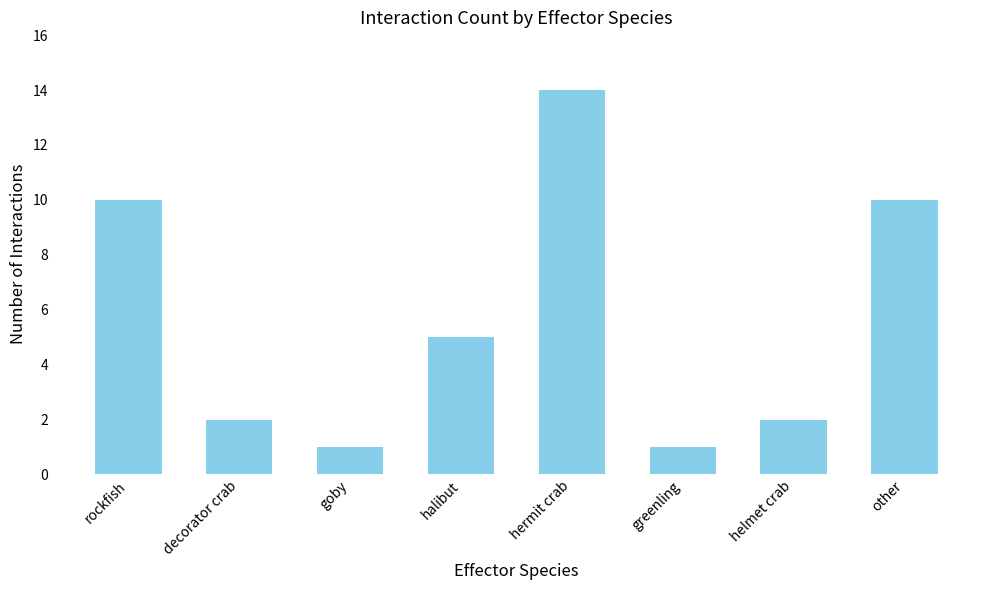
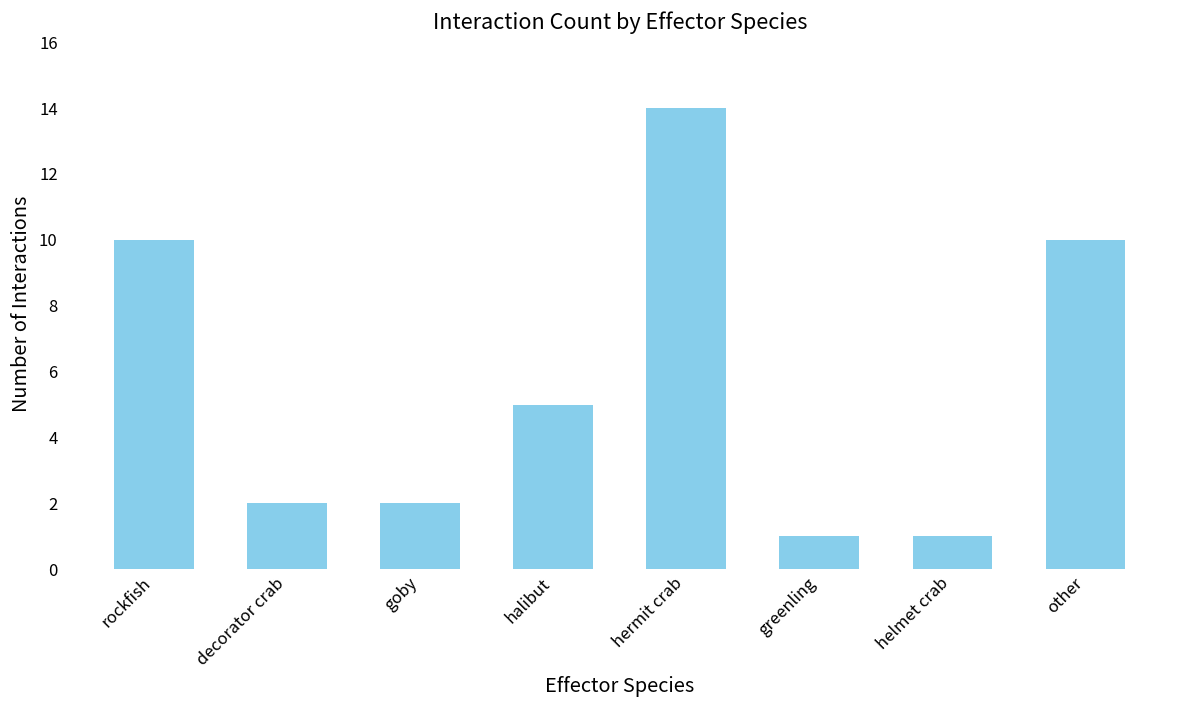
goby: 1 -> 2
helmet crab: 2 -> 1
